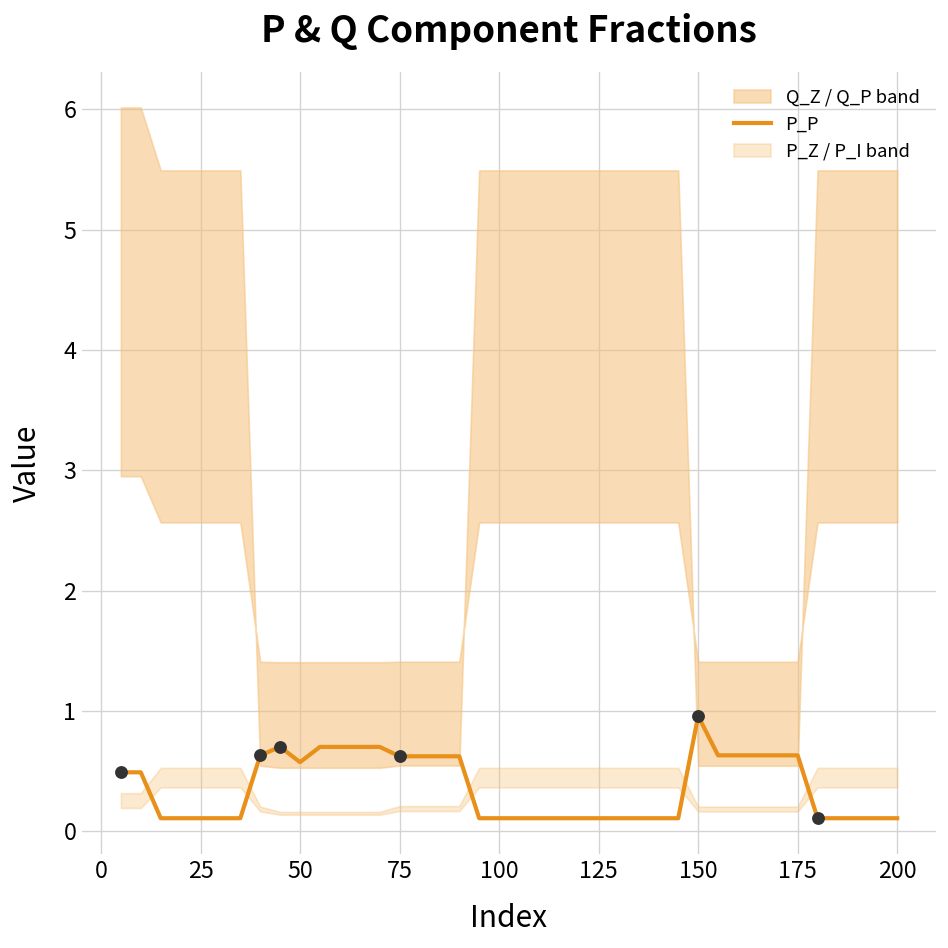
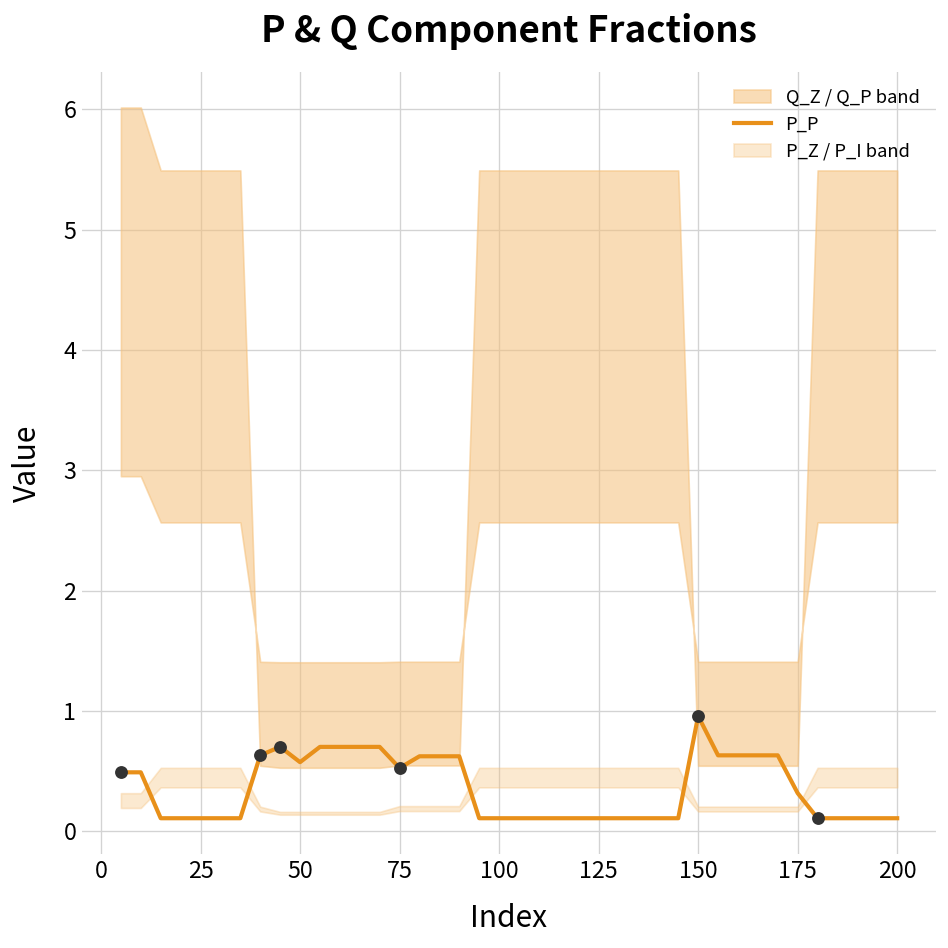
P_P, 75: 0.62 -> 0.53
P_P, 175: 0.63 -> 0.32
